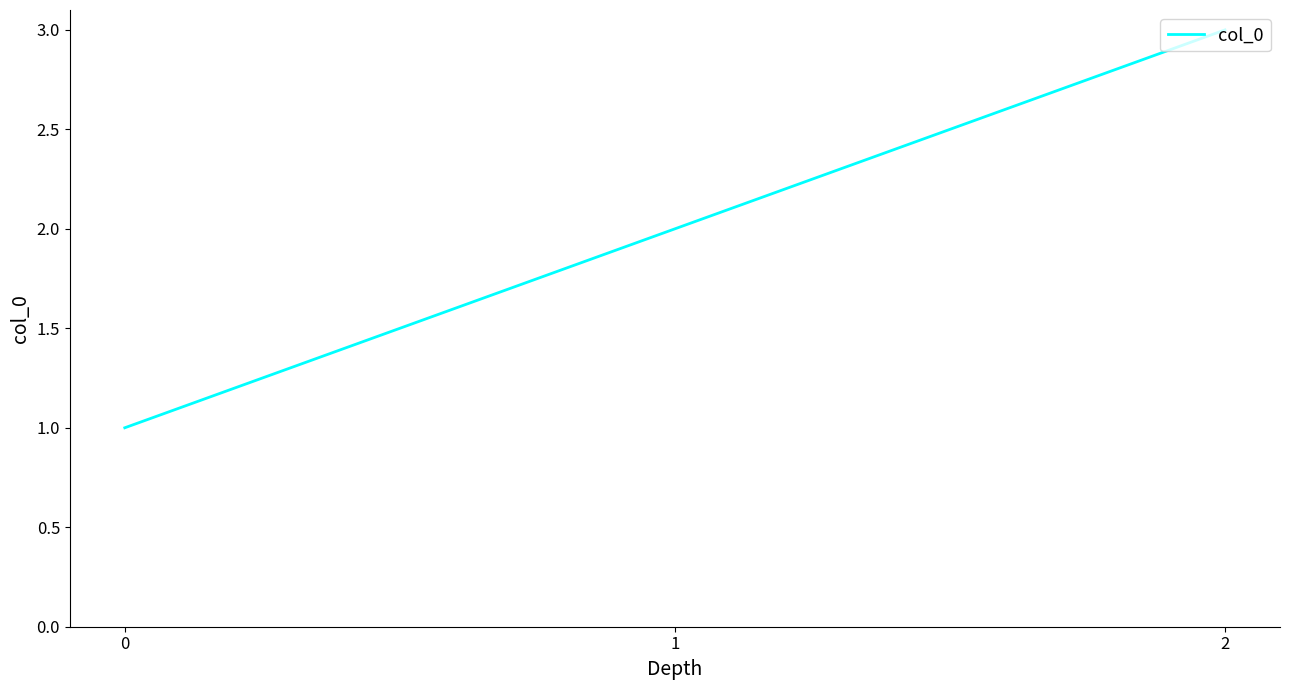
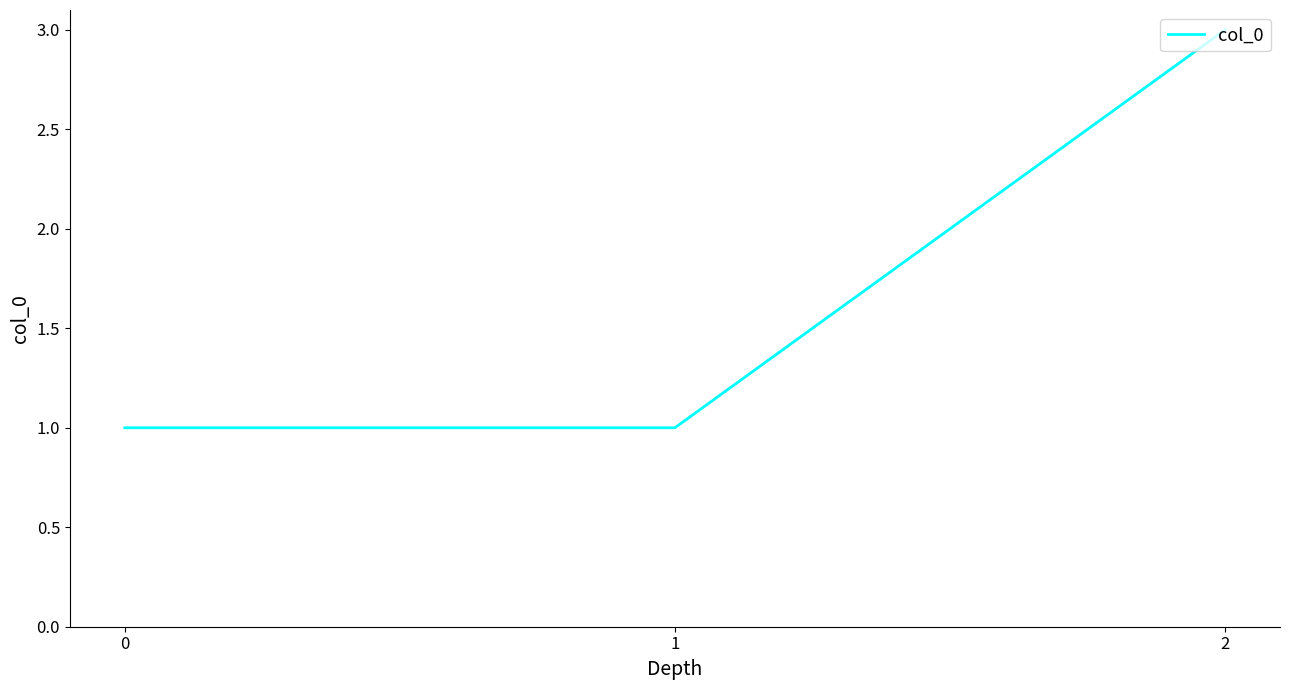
1: 2 -> 1
